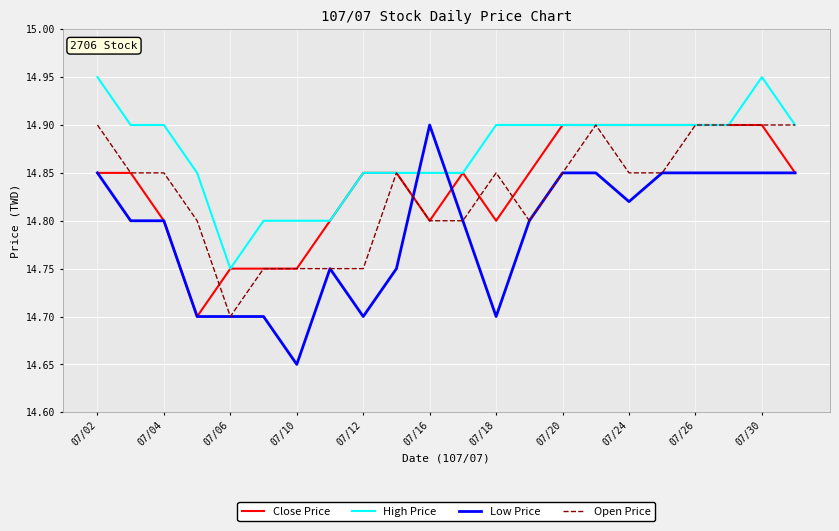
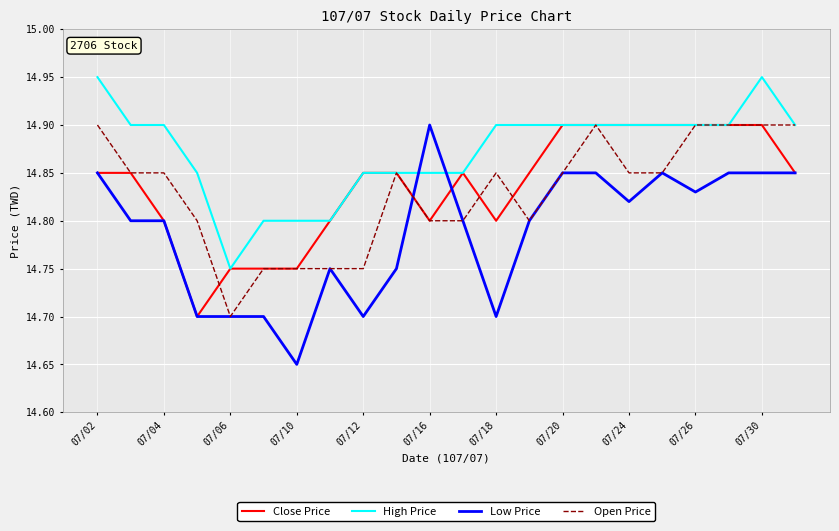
Low Price, 07/26: 14.85 -> 14.83
